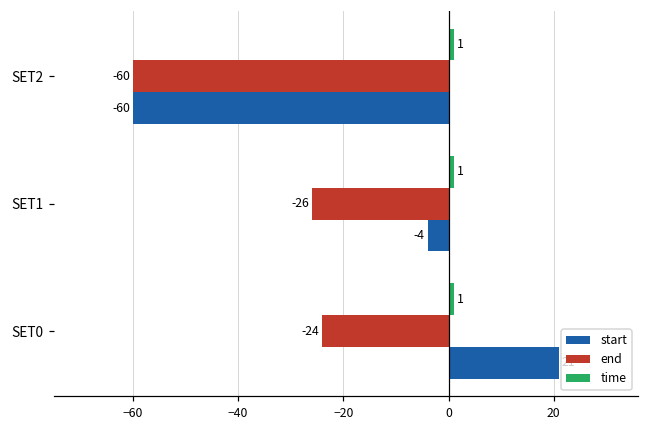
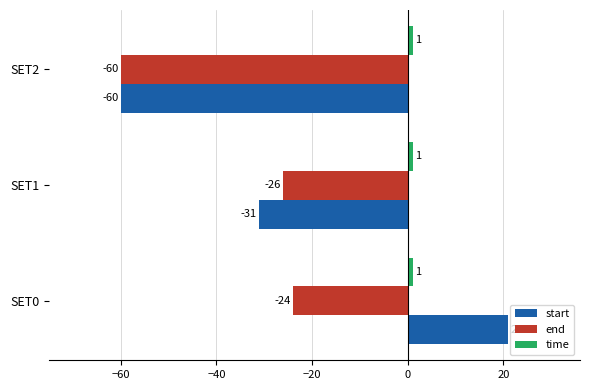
start, SET1: -4 -> -31
